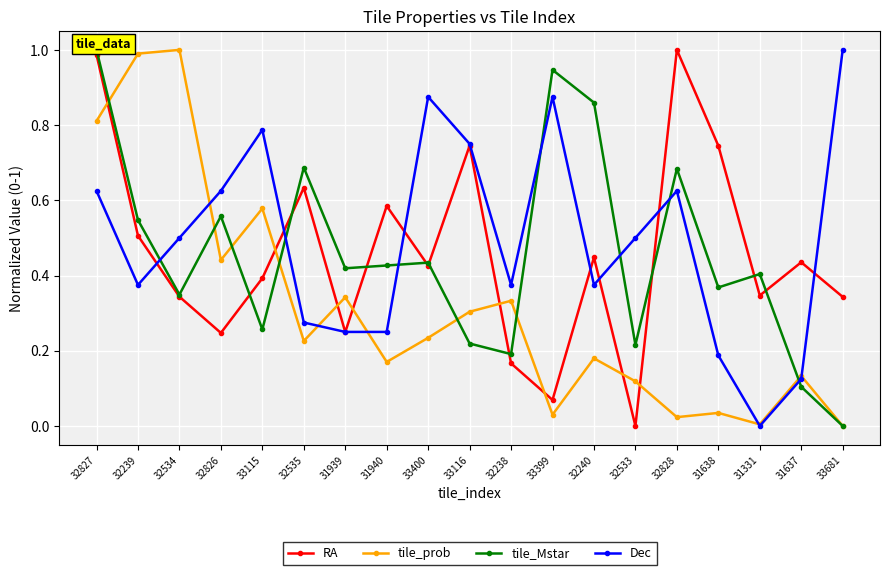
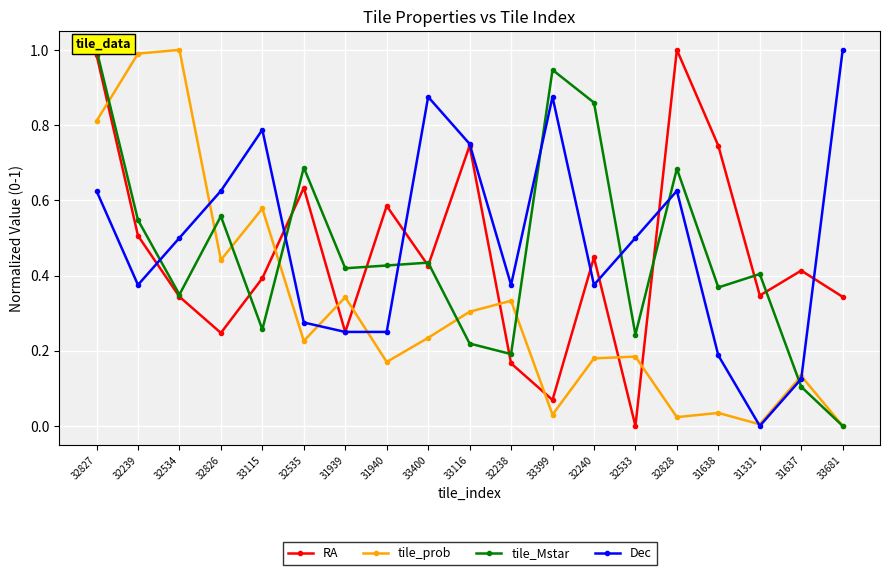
tile_prob, 32533: 0.12 -> 0.18
tile_Mstar, 32533: 0.22 -> 0.24
RA, 31637: 0.44 -> 0.41
